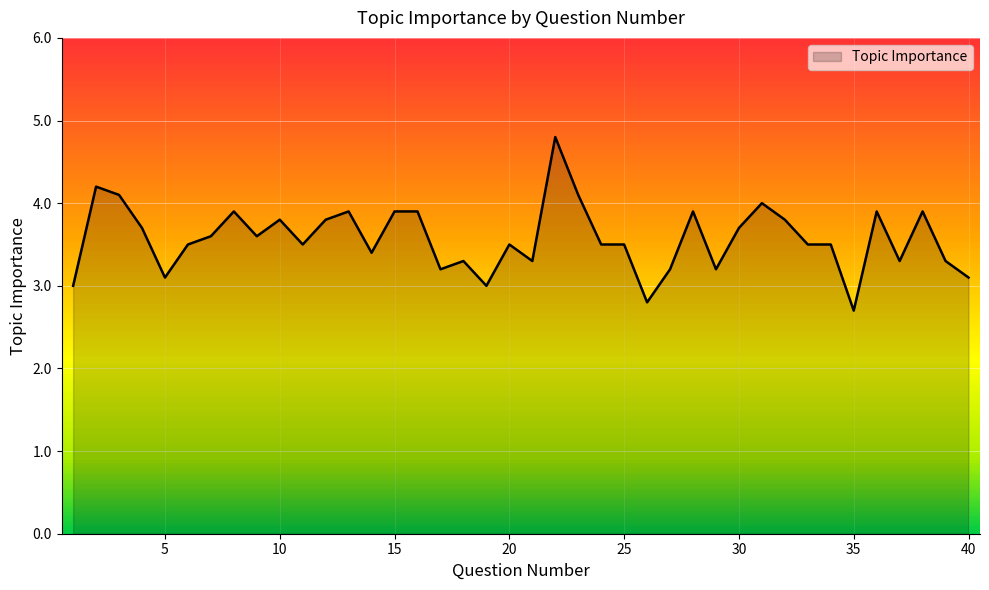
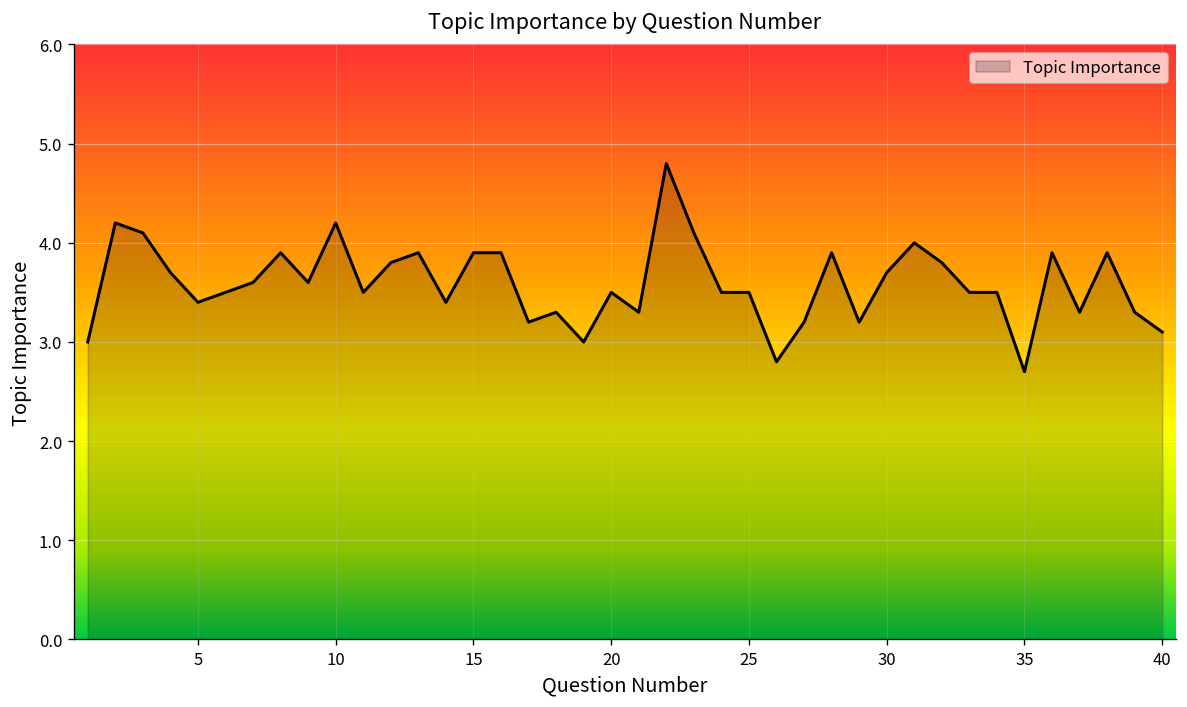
5: 3.1 -> 3.4
10: 3.8 -> 4.2
